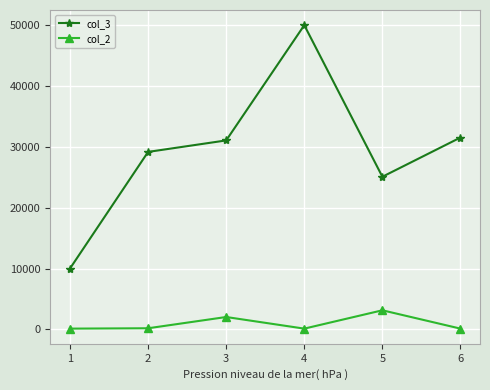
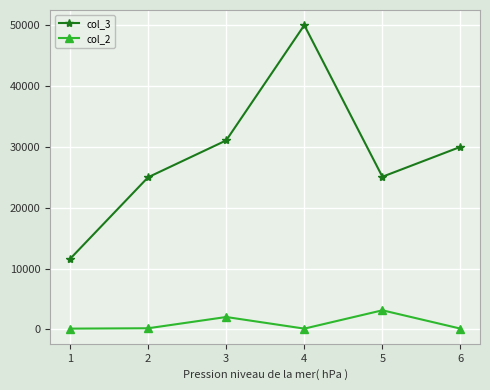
col_3, 1: 10000 -> 12000
col_3, 2: 29000 -> 25000
col_3, 6: 32000 -> 30000
